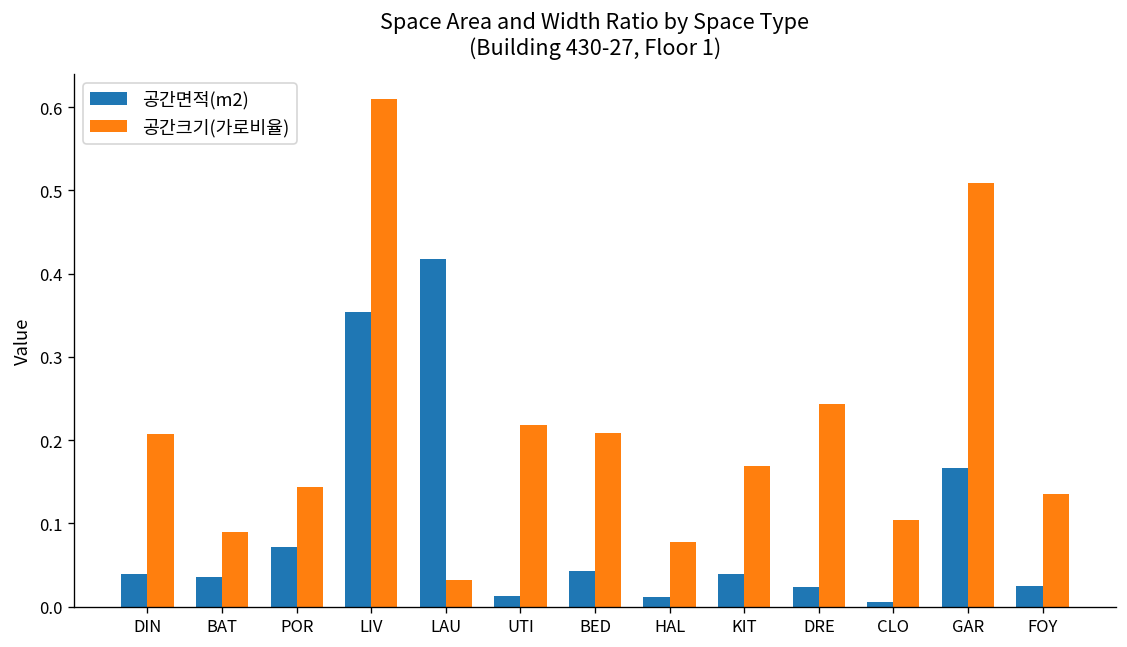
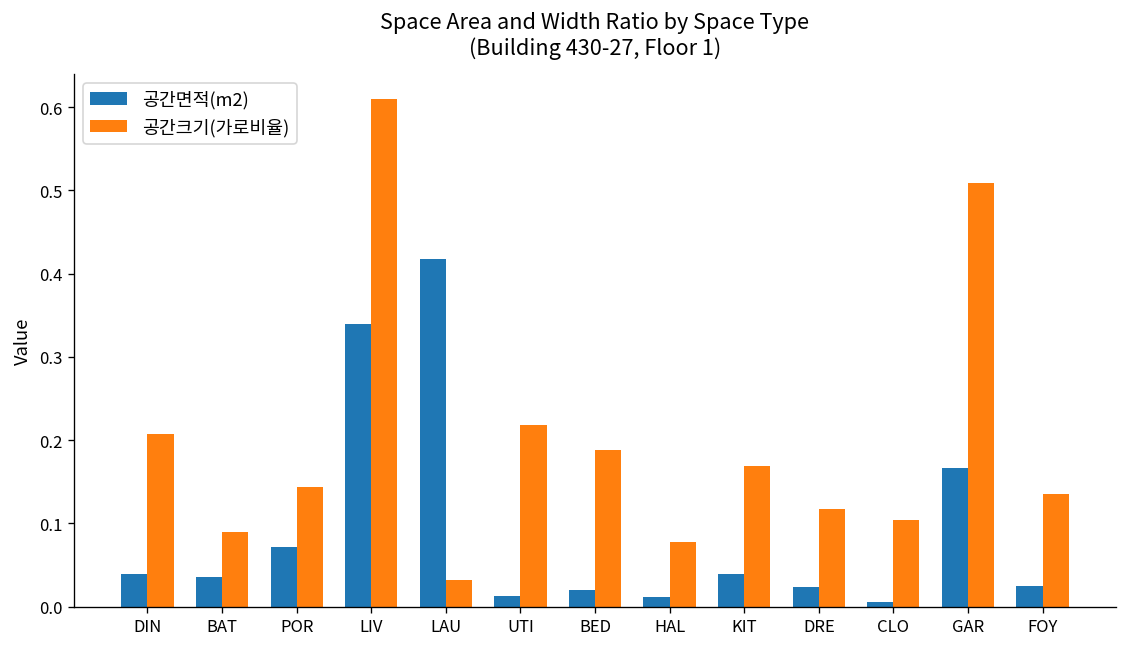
공간면적(m2), LIV: 0.35 -> 0.34
공간면적(m2), BED: 0.04 -> 0.02
공간크기(가로비율), BED: 0.21 -> 0.19
공간크기(가로비율), DRE: 0.24 -> 0.12
